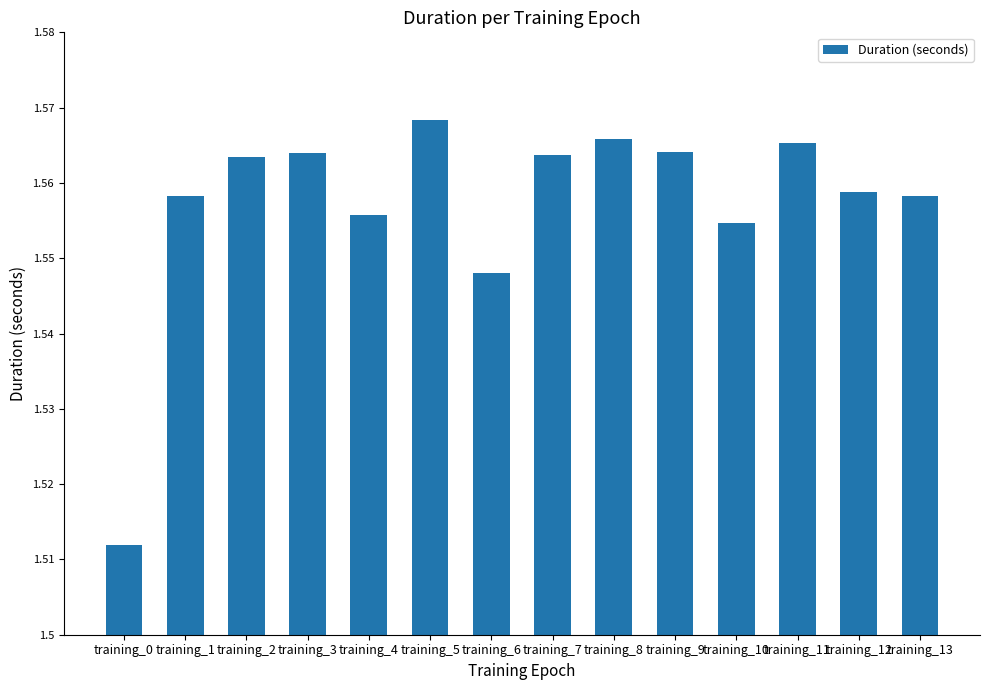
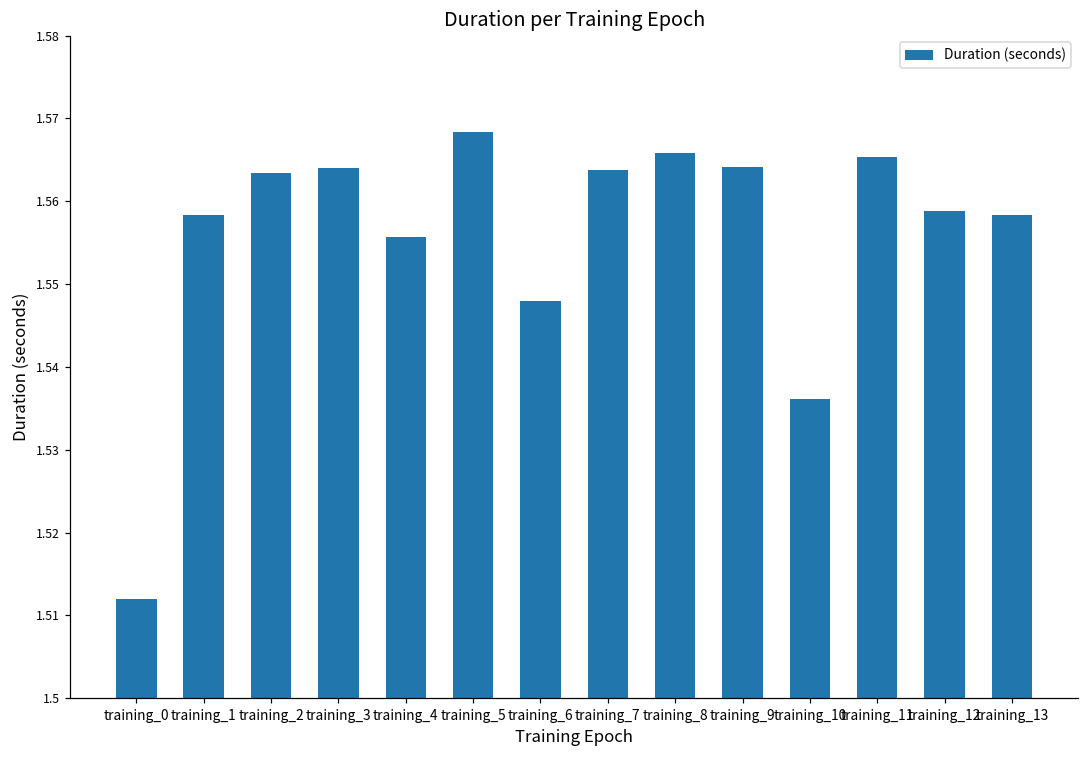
training_10: 1.555 -> 1.536
